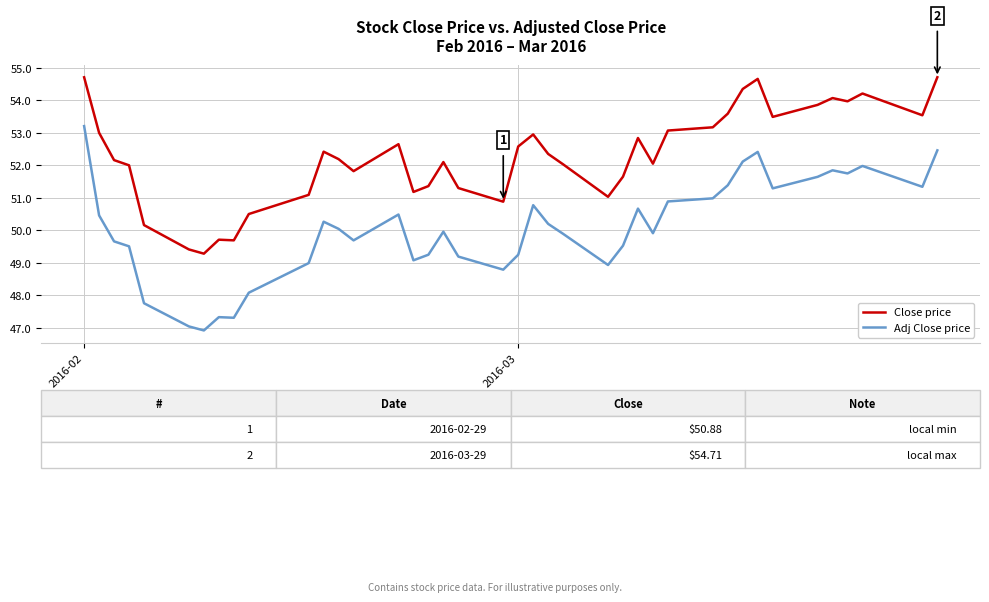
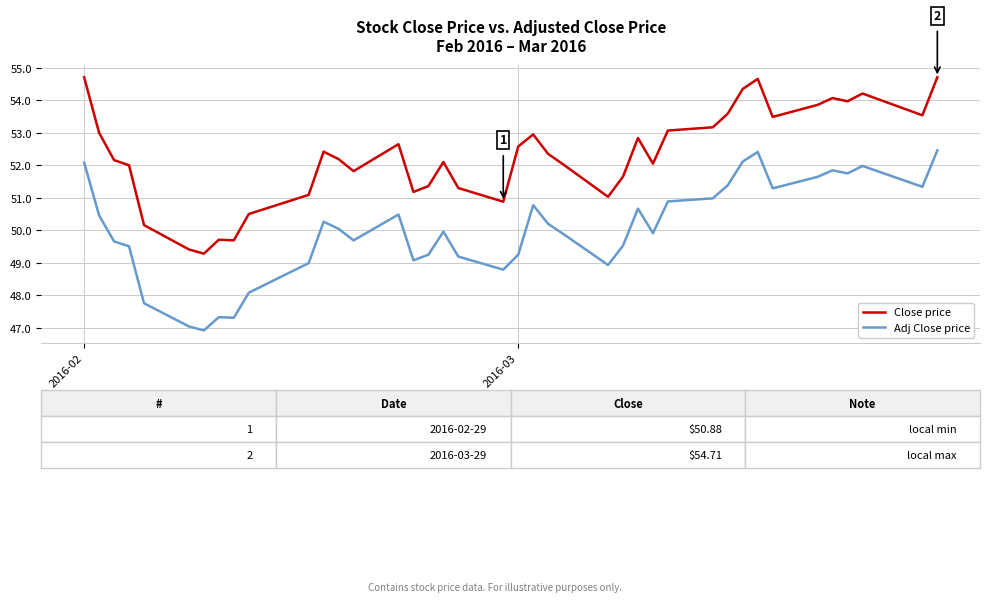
Adj Close price, 2016-02: 53.2 -> 52.1
